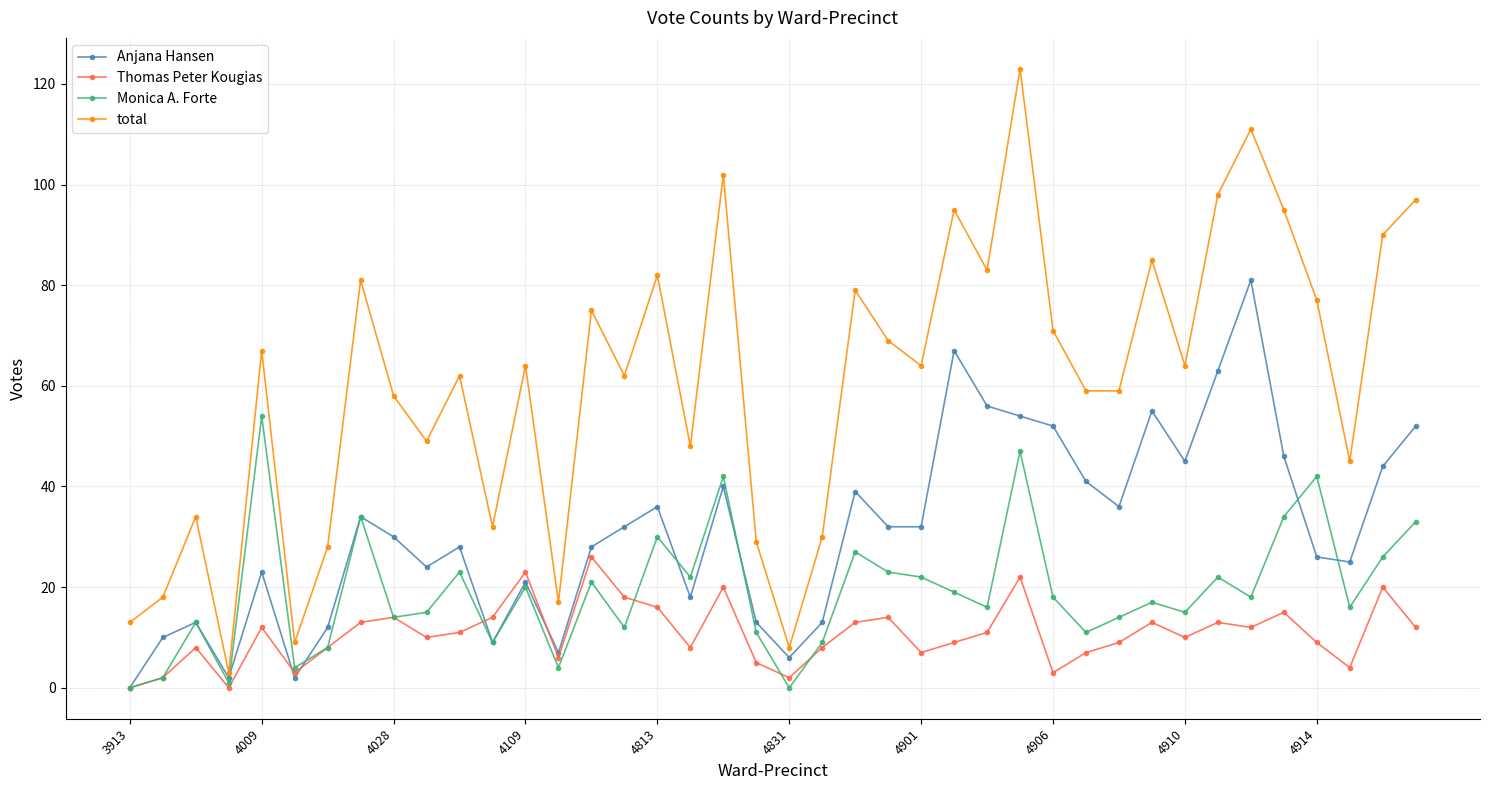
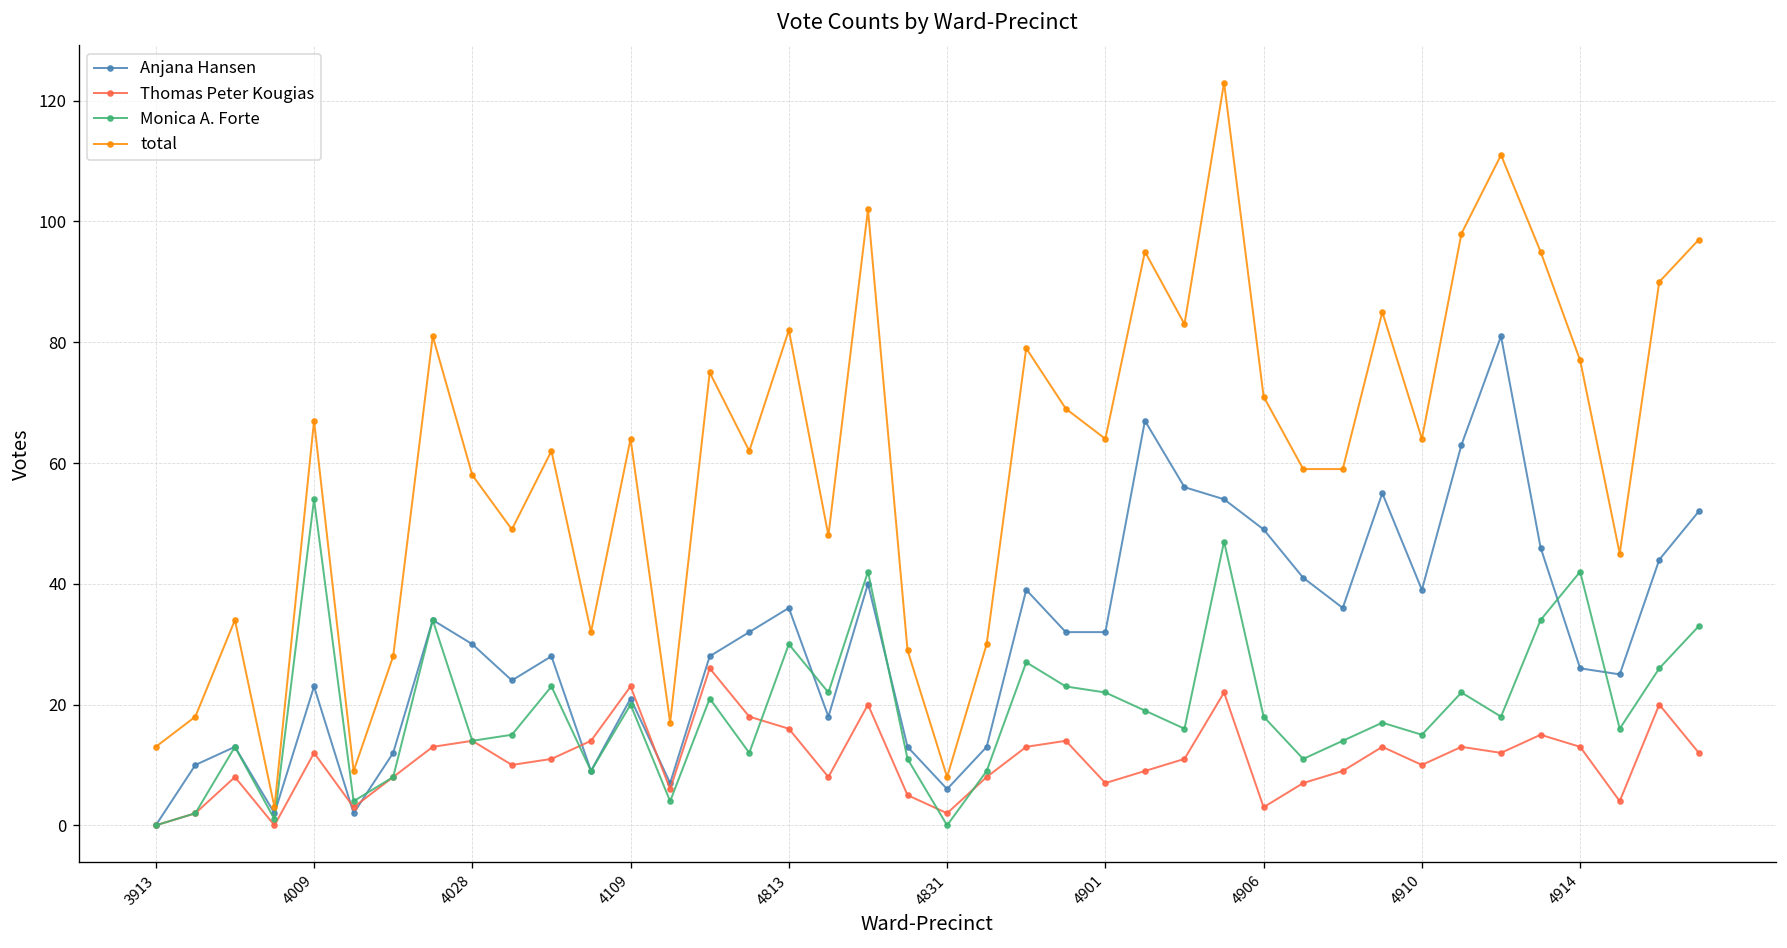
Anjana Hansen, 4906: 52 -> 49
Anjana Hansen, 4910: 45 -> 39
Thomas Peter Kougias, 4914: 9 -> 13
